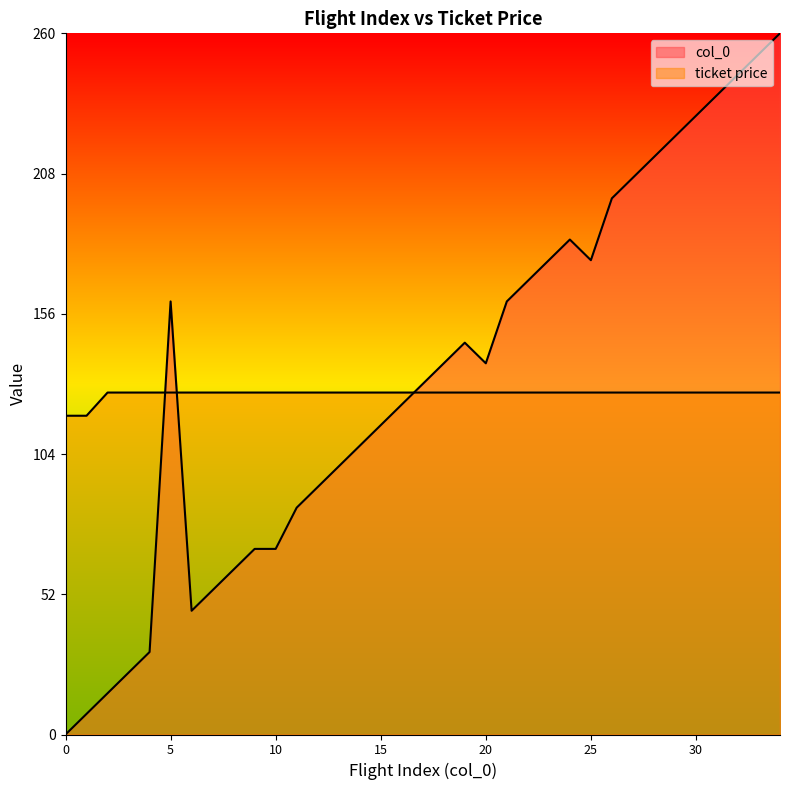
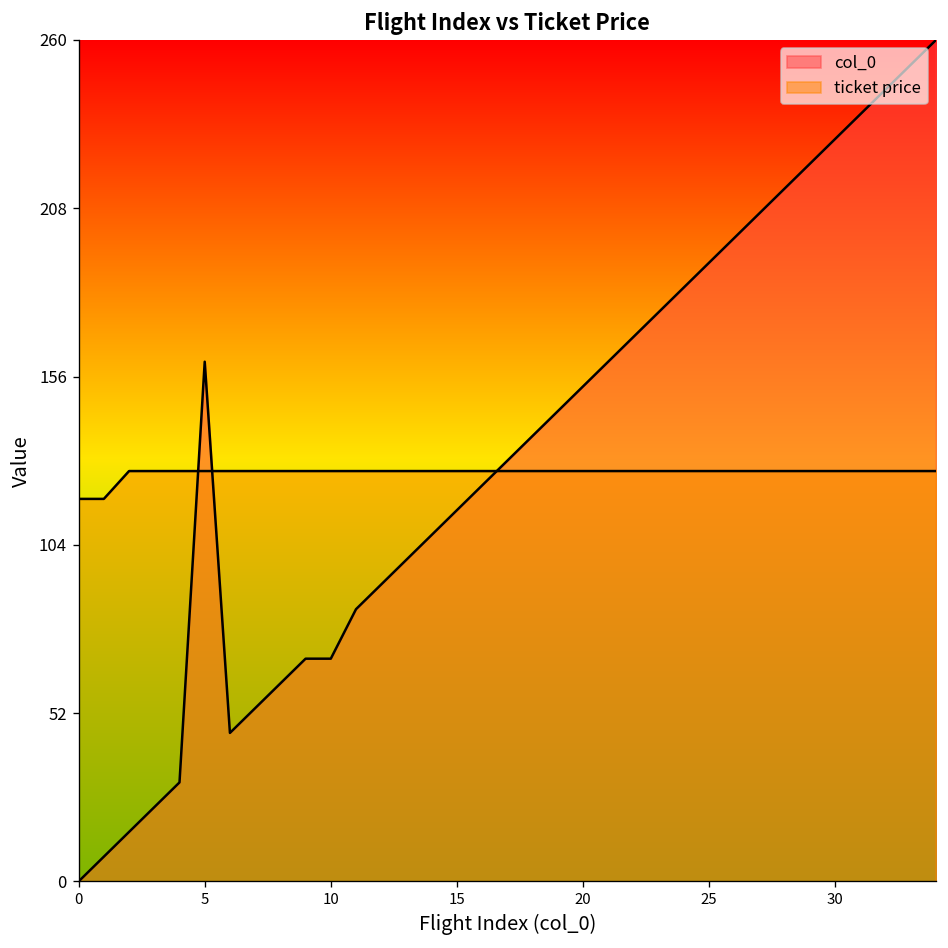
col_0, 20: 138 -> 153
col_0, 25: 176 -> 191
